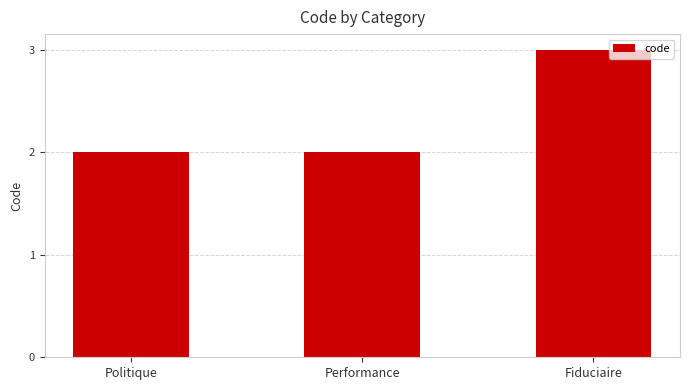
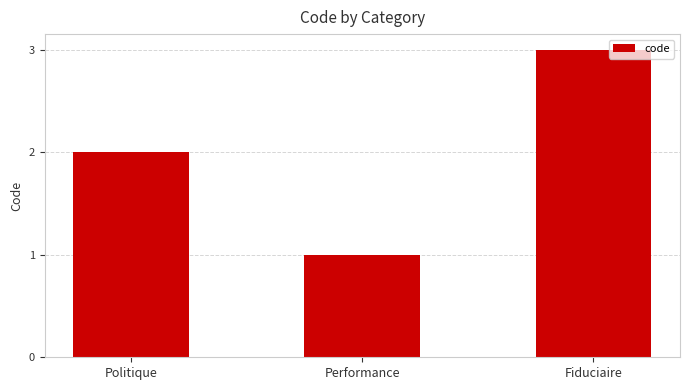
Performance: 2 -> 1
